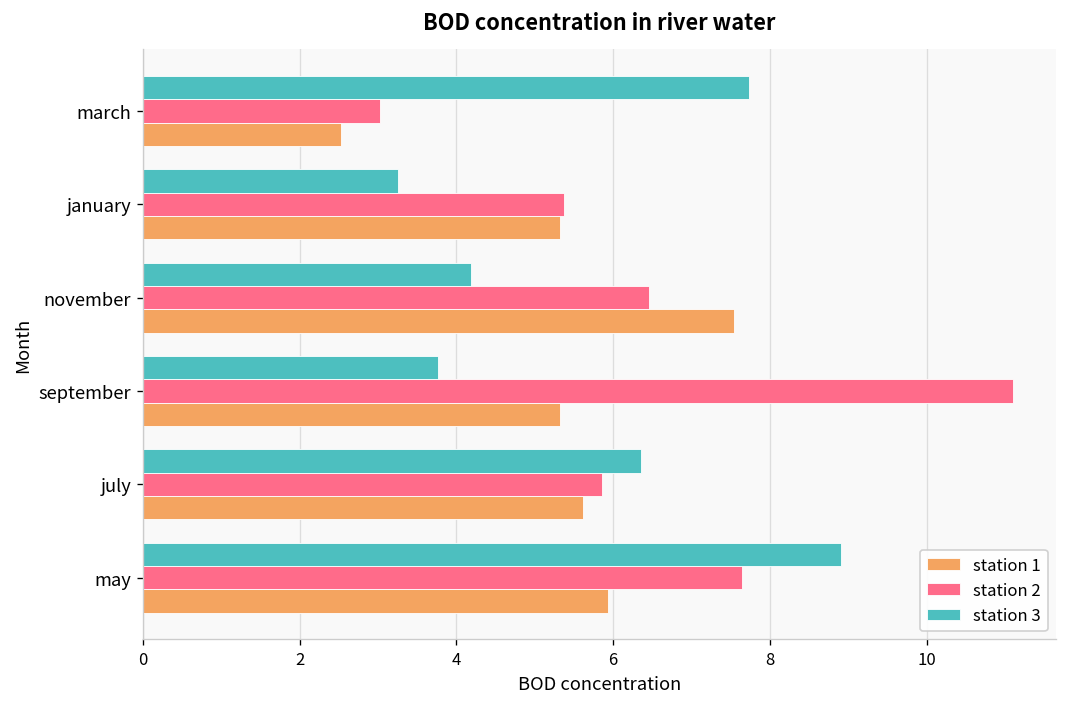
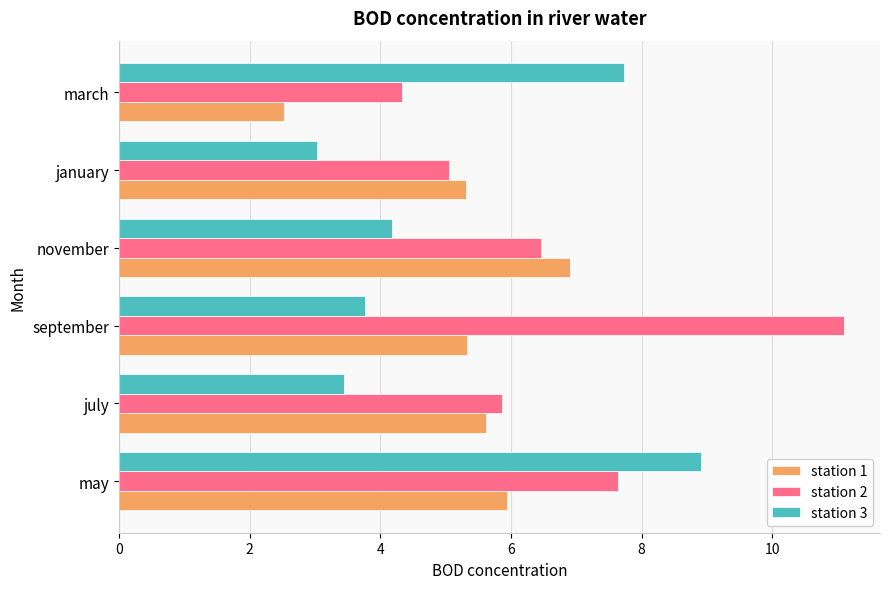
station 2, march: 3.0 -> 4.3
station 3, january: 3.3 -> 3.0
station 2, january: 5.4 -> 5.1
station 1, november: 7.5 -> 6.9
station 3, july: 6.4 -> 3.4
